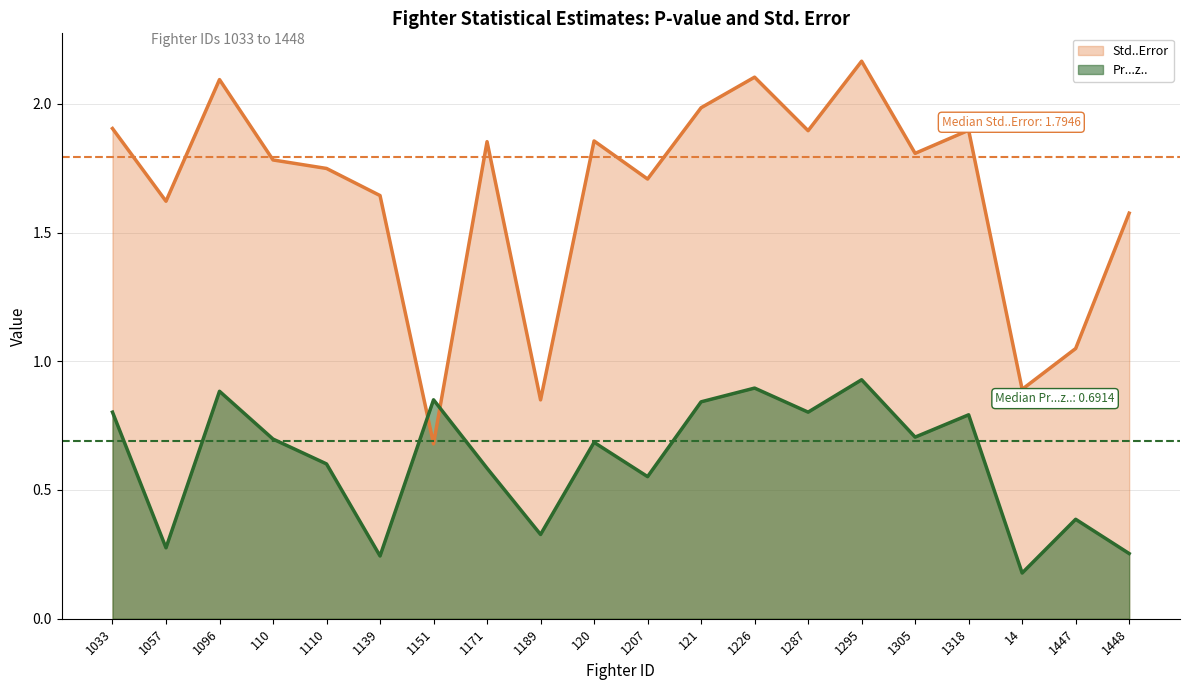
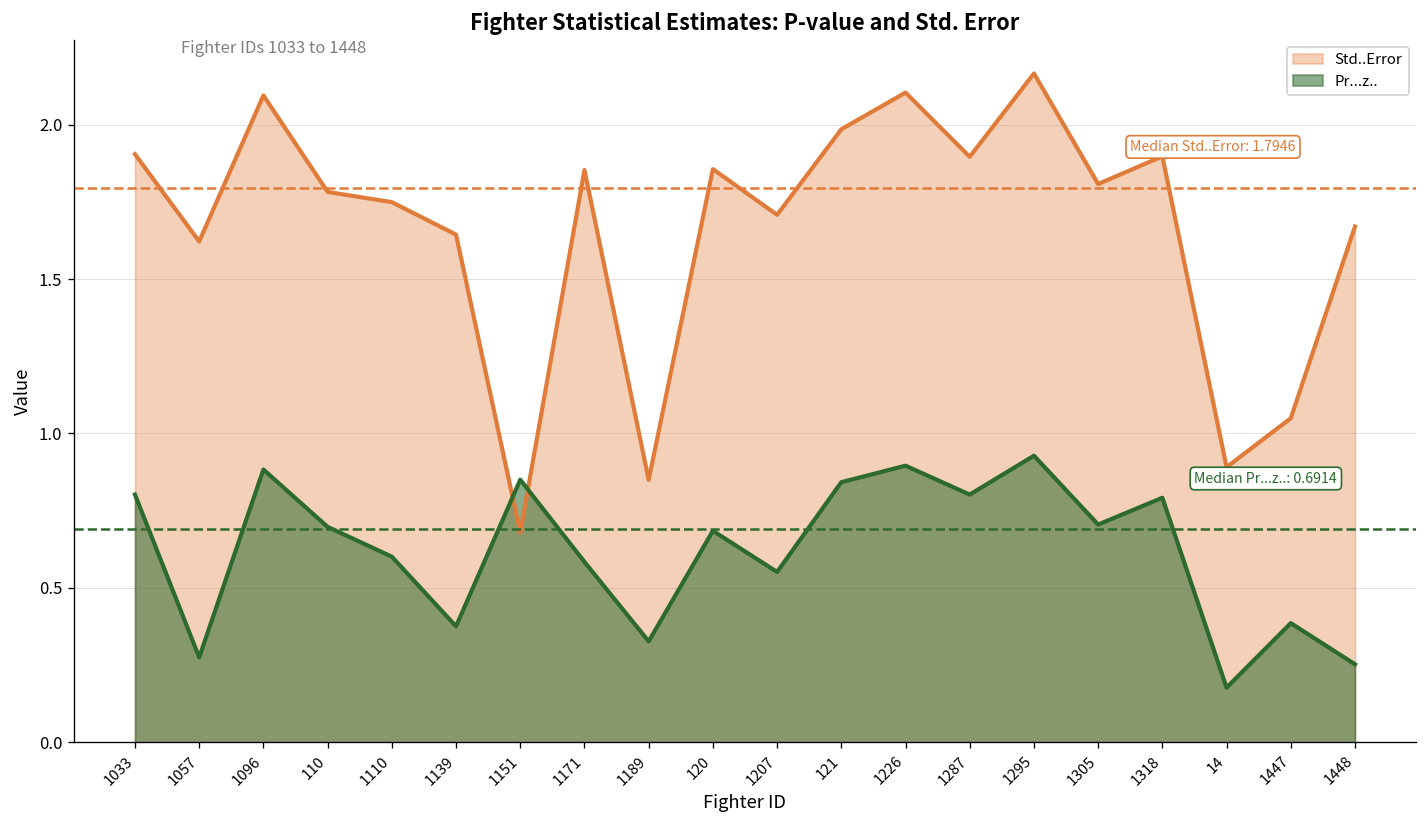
Pr...z.., 1139: 0.24 -> 0.38
Std..Error, 1448: 1.58 -> 1.67
